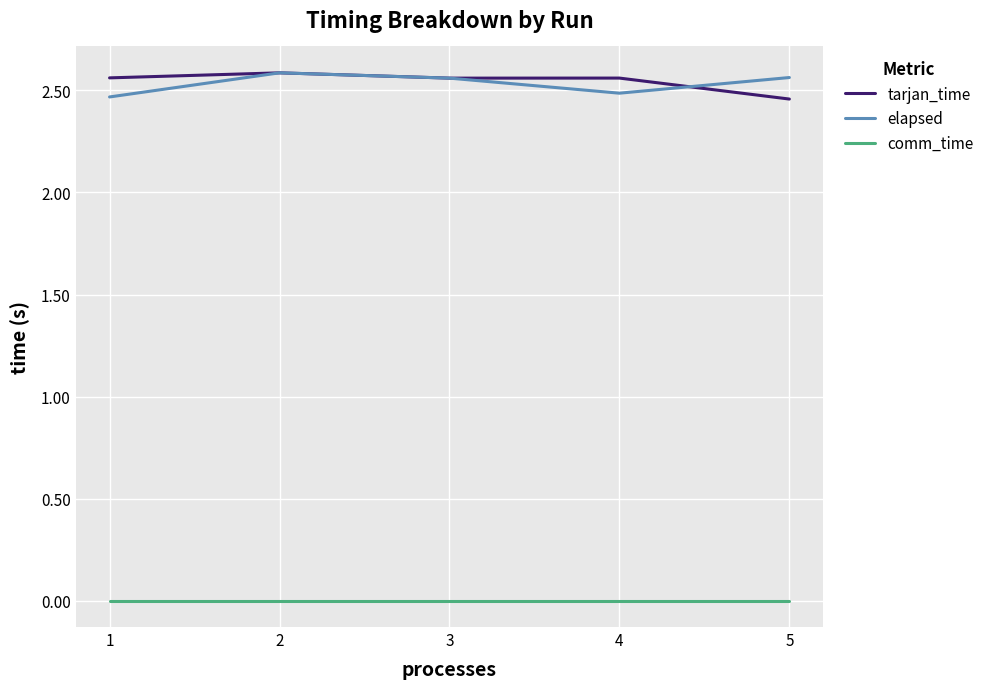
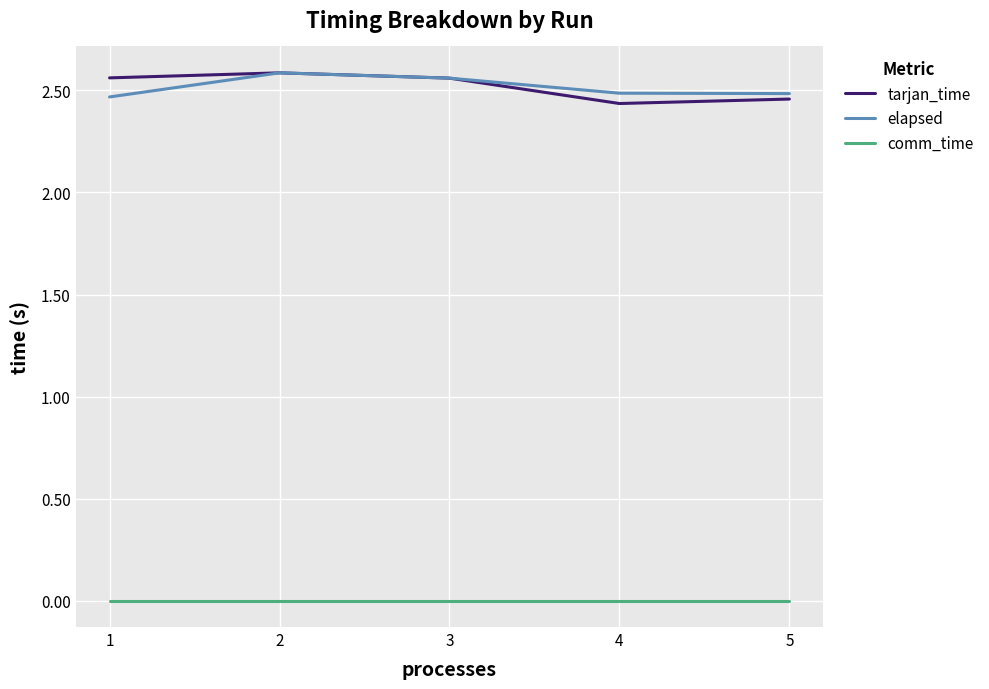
tarjan_time, 4: 2.56 -> 2.44
elapsed, 5: 2.56 -> 2.48
